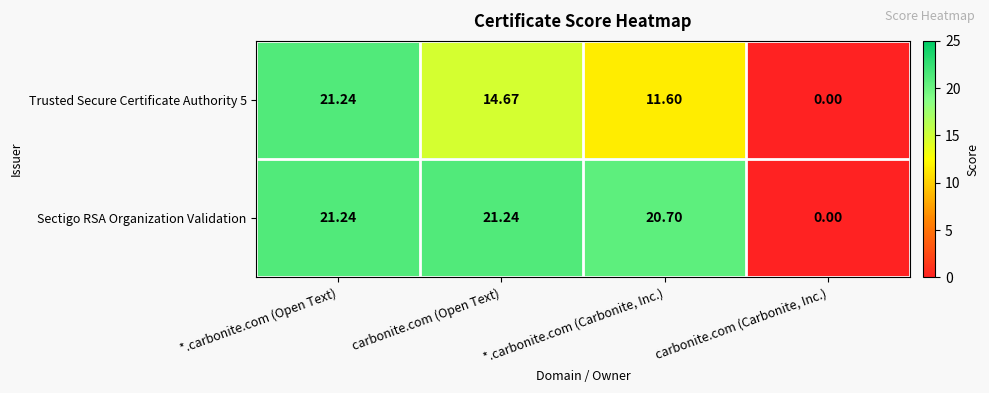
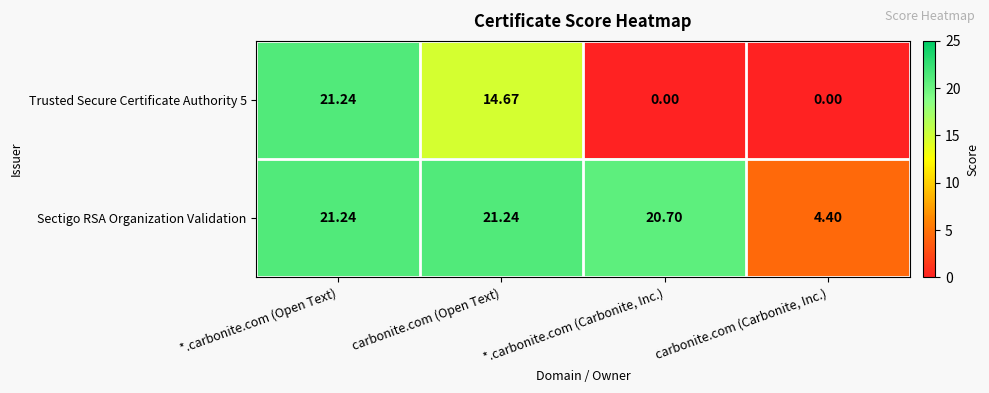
Trusted Secure Certificate Authority 5, *.carbonite.com (Carbonite, Inc.): 11.60 -> 0.00
Sectigo RSA Organization Validation, carbonite.com (Carbonite, Inc.): 0.00 -> 4.40
